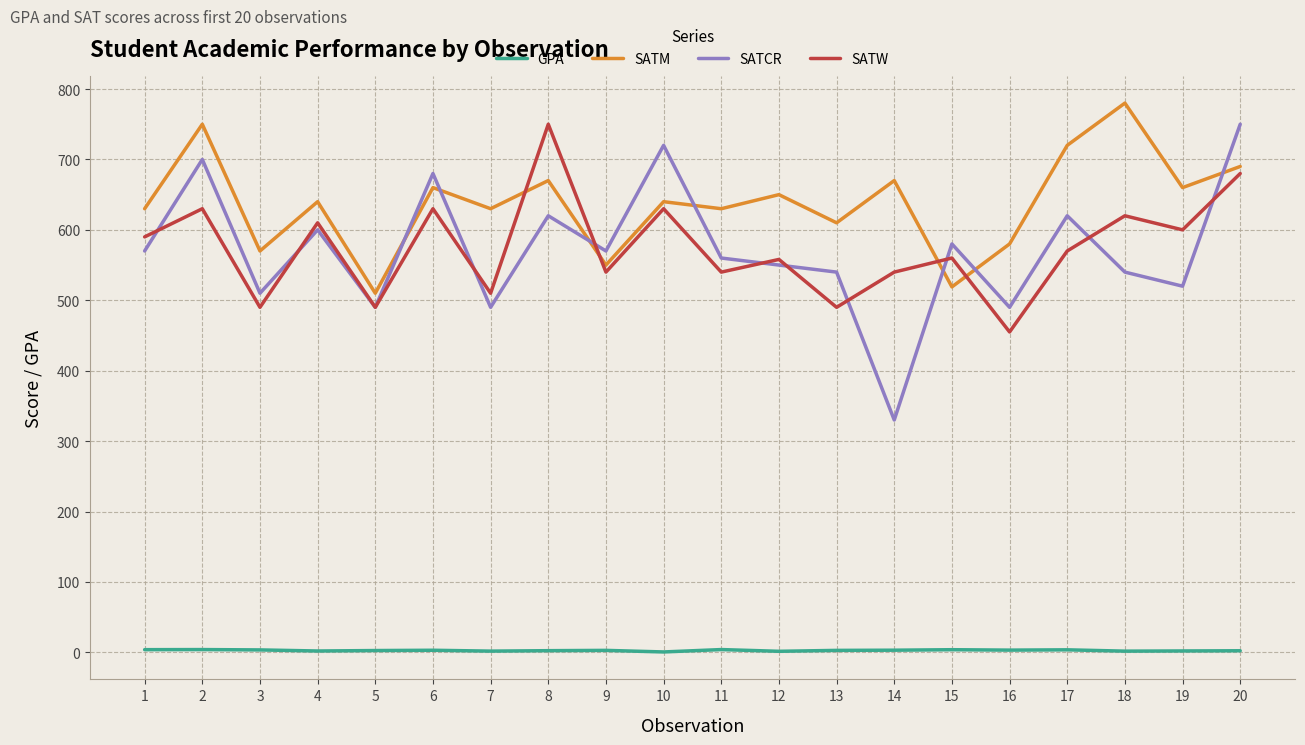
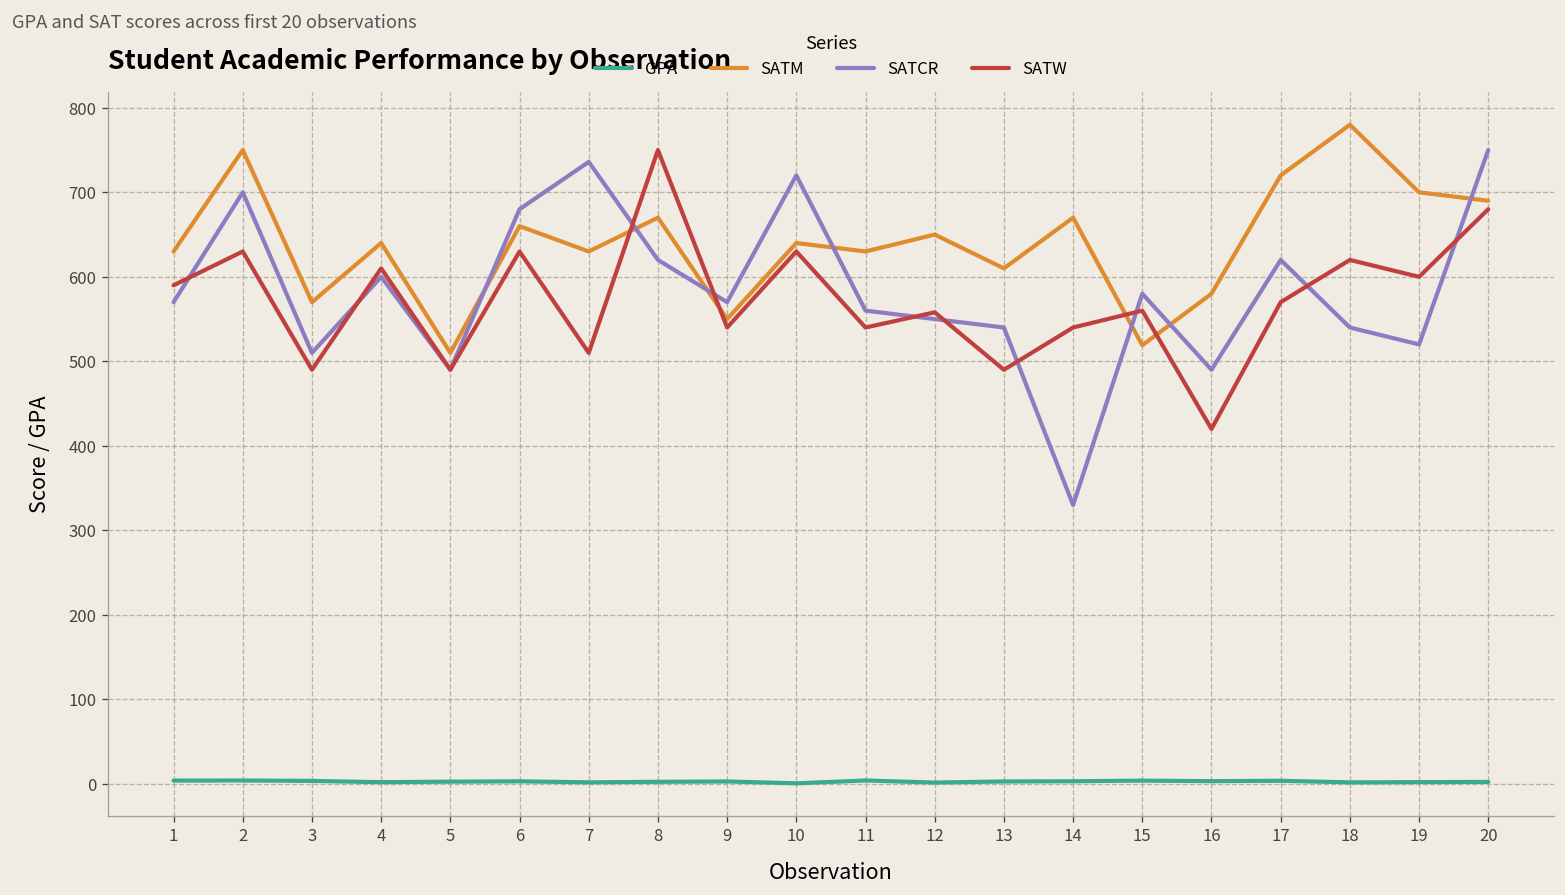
SATCR, 7: 490 -> 740
SATW, 16: 460 -> 420
SATM, 19: 660 -> 700
